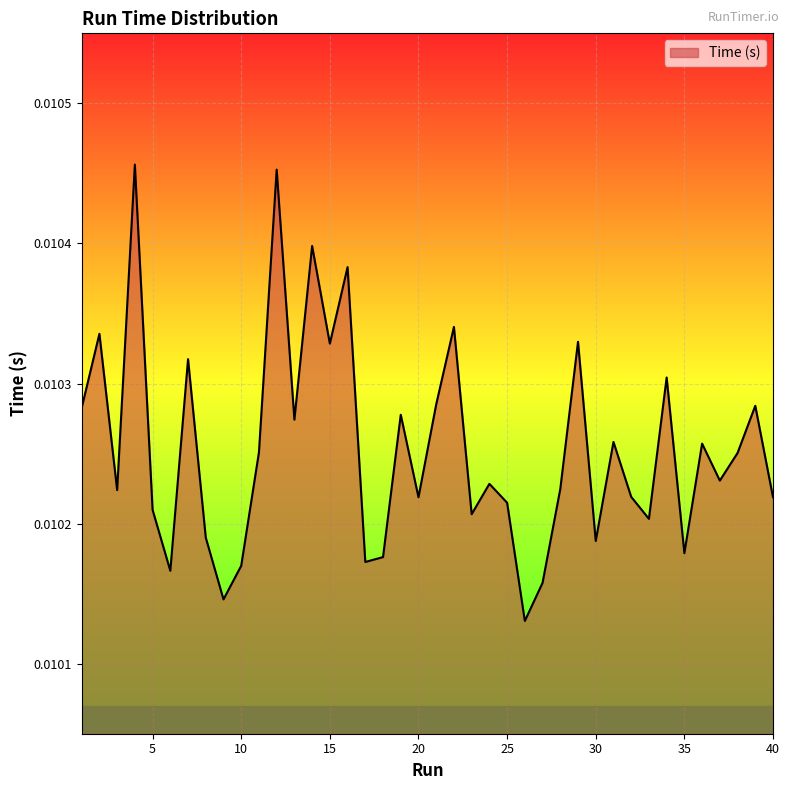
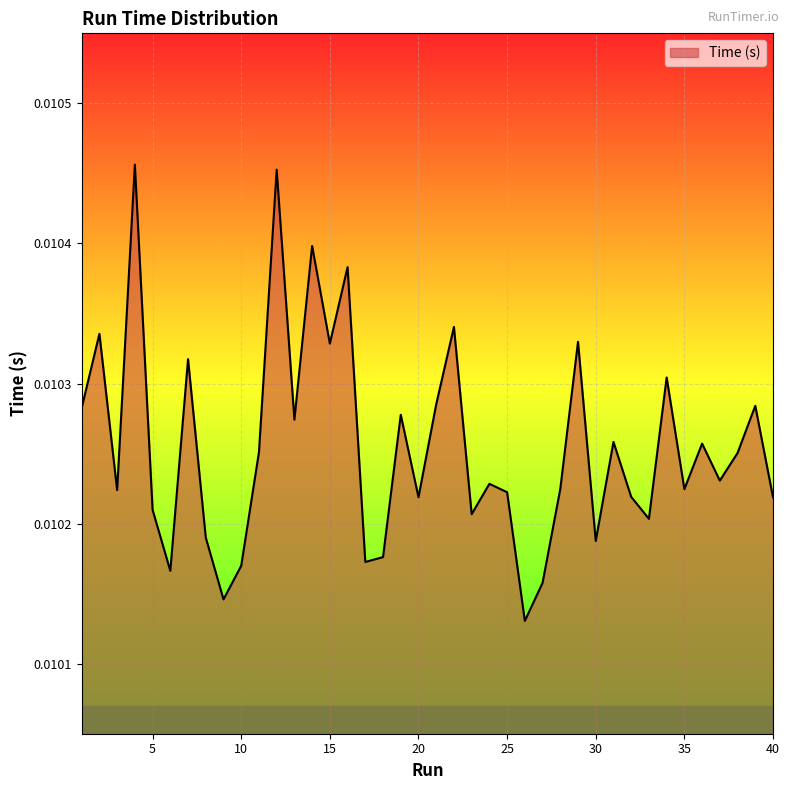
25: 0.010215 -> 0.010222
35: 0.010179 -> 0.010225
